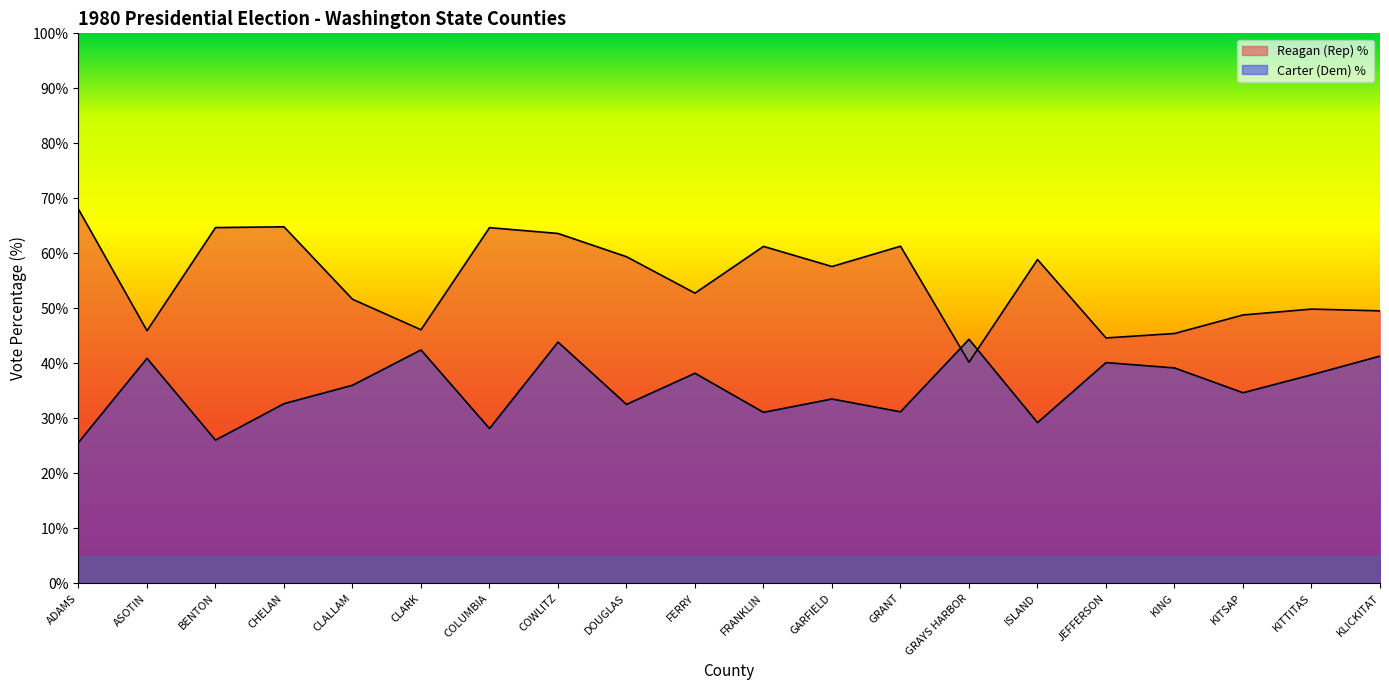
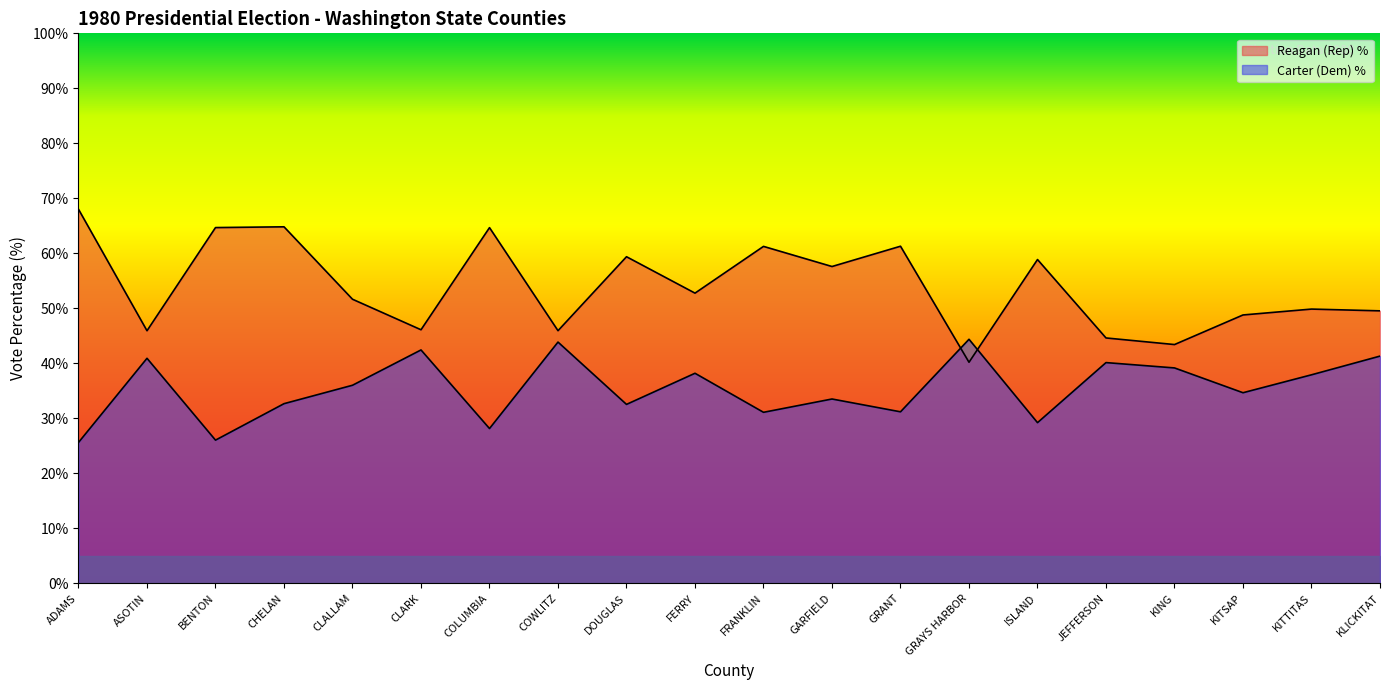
Reagan (Rep) %, COWLITZ: 64% -> 46%
Reagan (Rep) %, KING: 45% -> 43%
